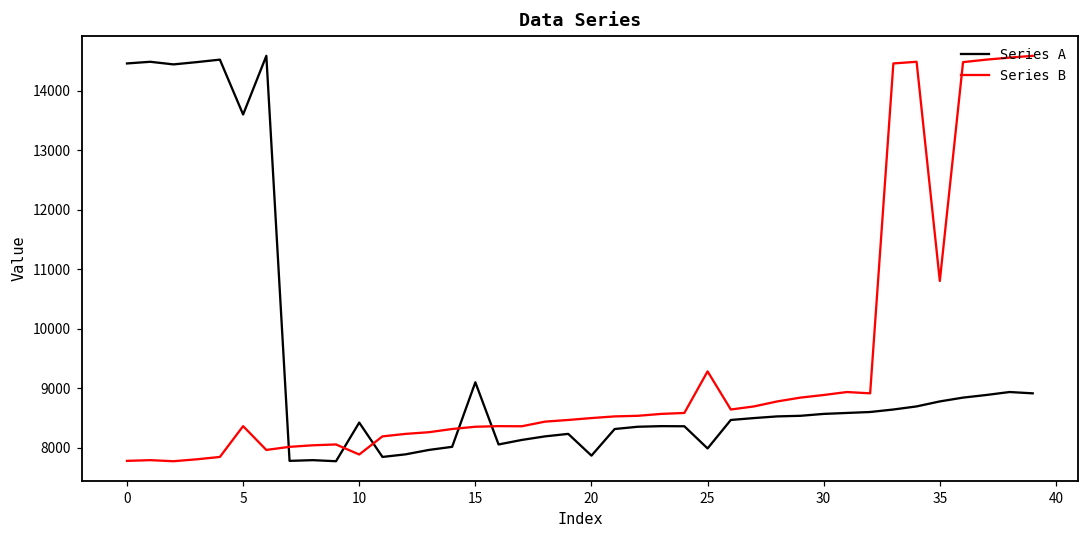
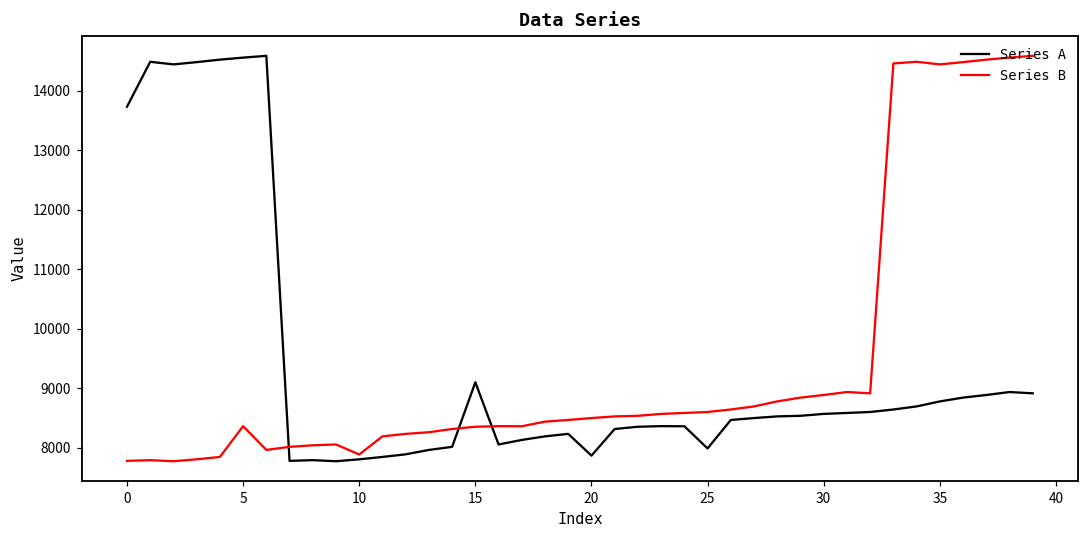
Series A, 0: 14500 -> 13700
Series A, 5: 13600 -> 14600
Series A, 10: 8400 -> 7800
Series B, 25: 9300 -> 8600
Series B, 35: 10800 -> 14400
